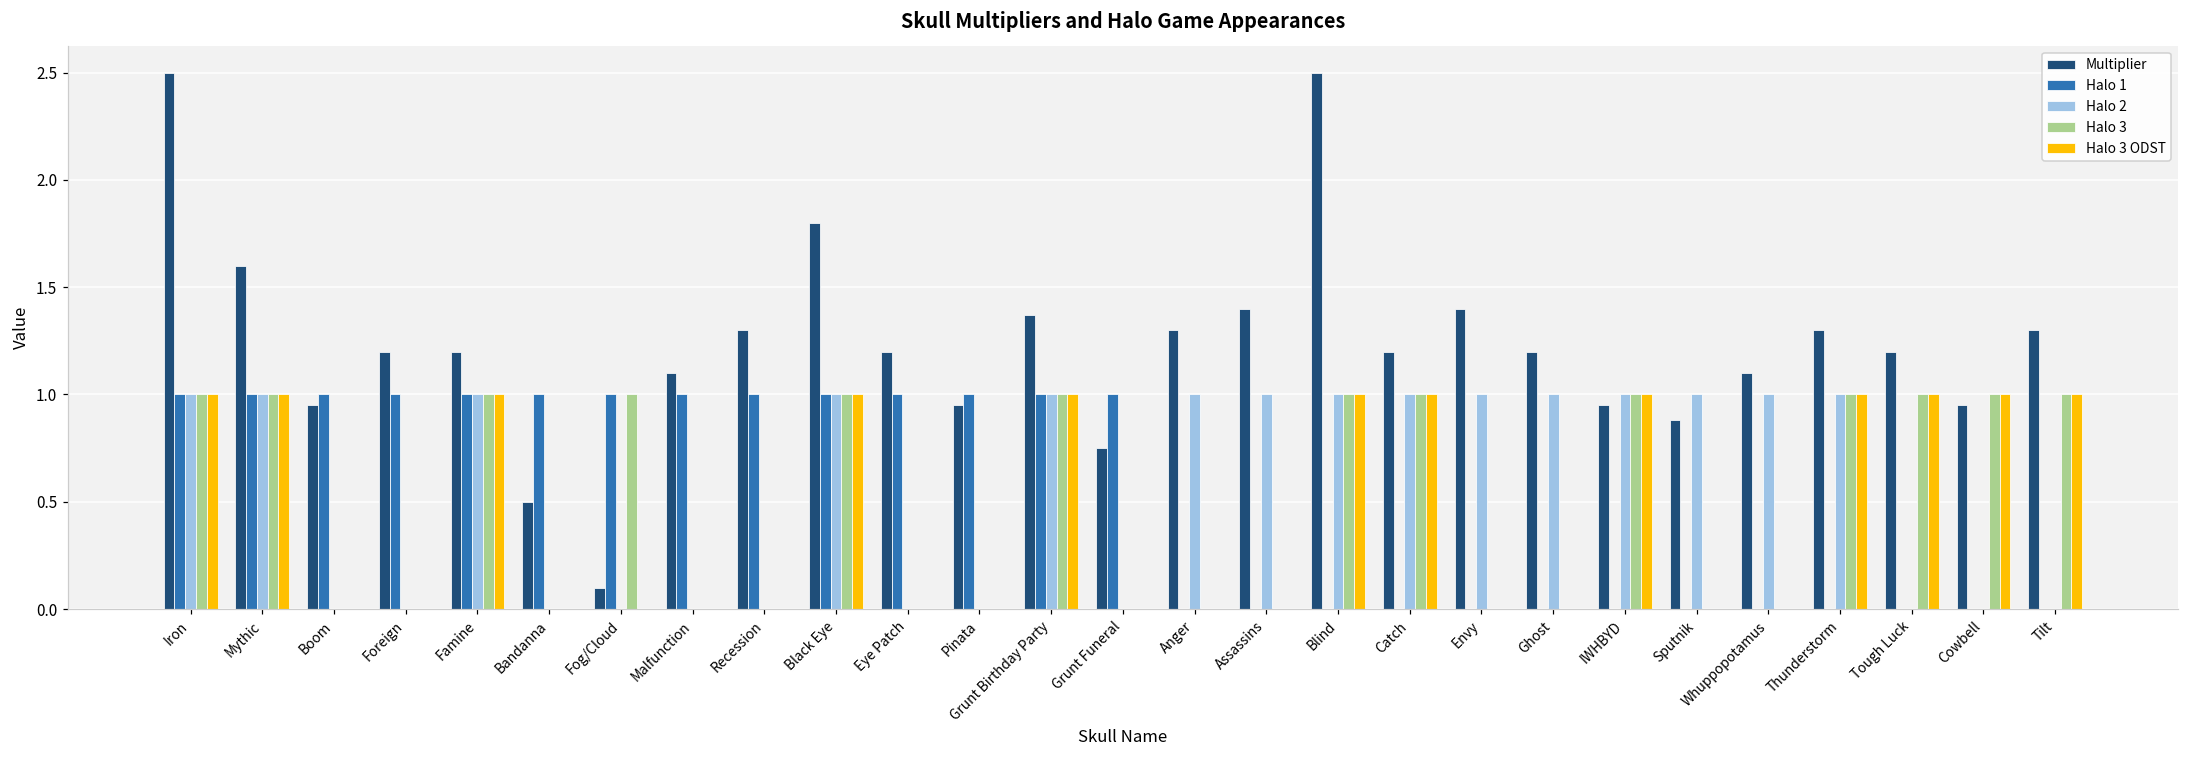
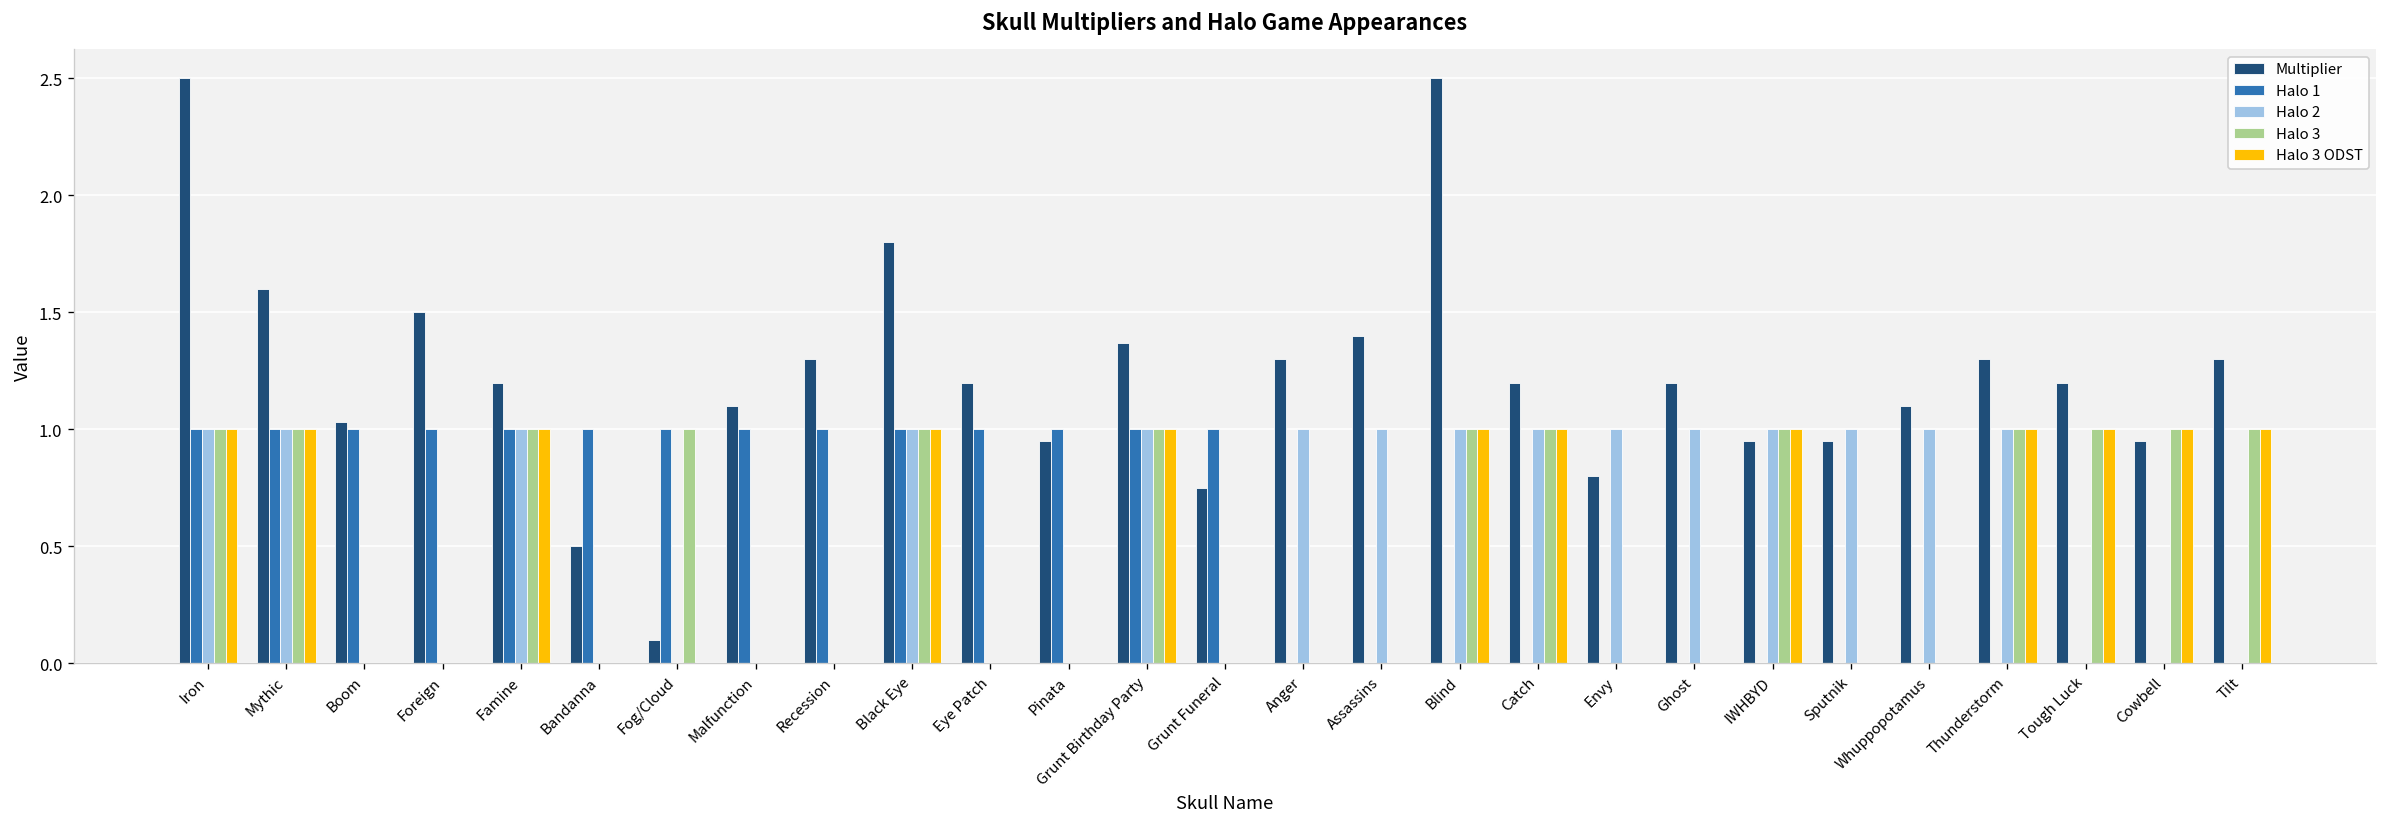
Multiplier, Boom: 0.95 -> 1.03
Multiplier, Foreign: 1.2 -> 1.5
Multiplier, Envy: 1.4 -> 0.8
Multiplier, Sputnik: 0.88 -> 0.95
